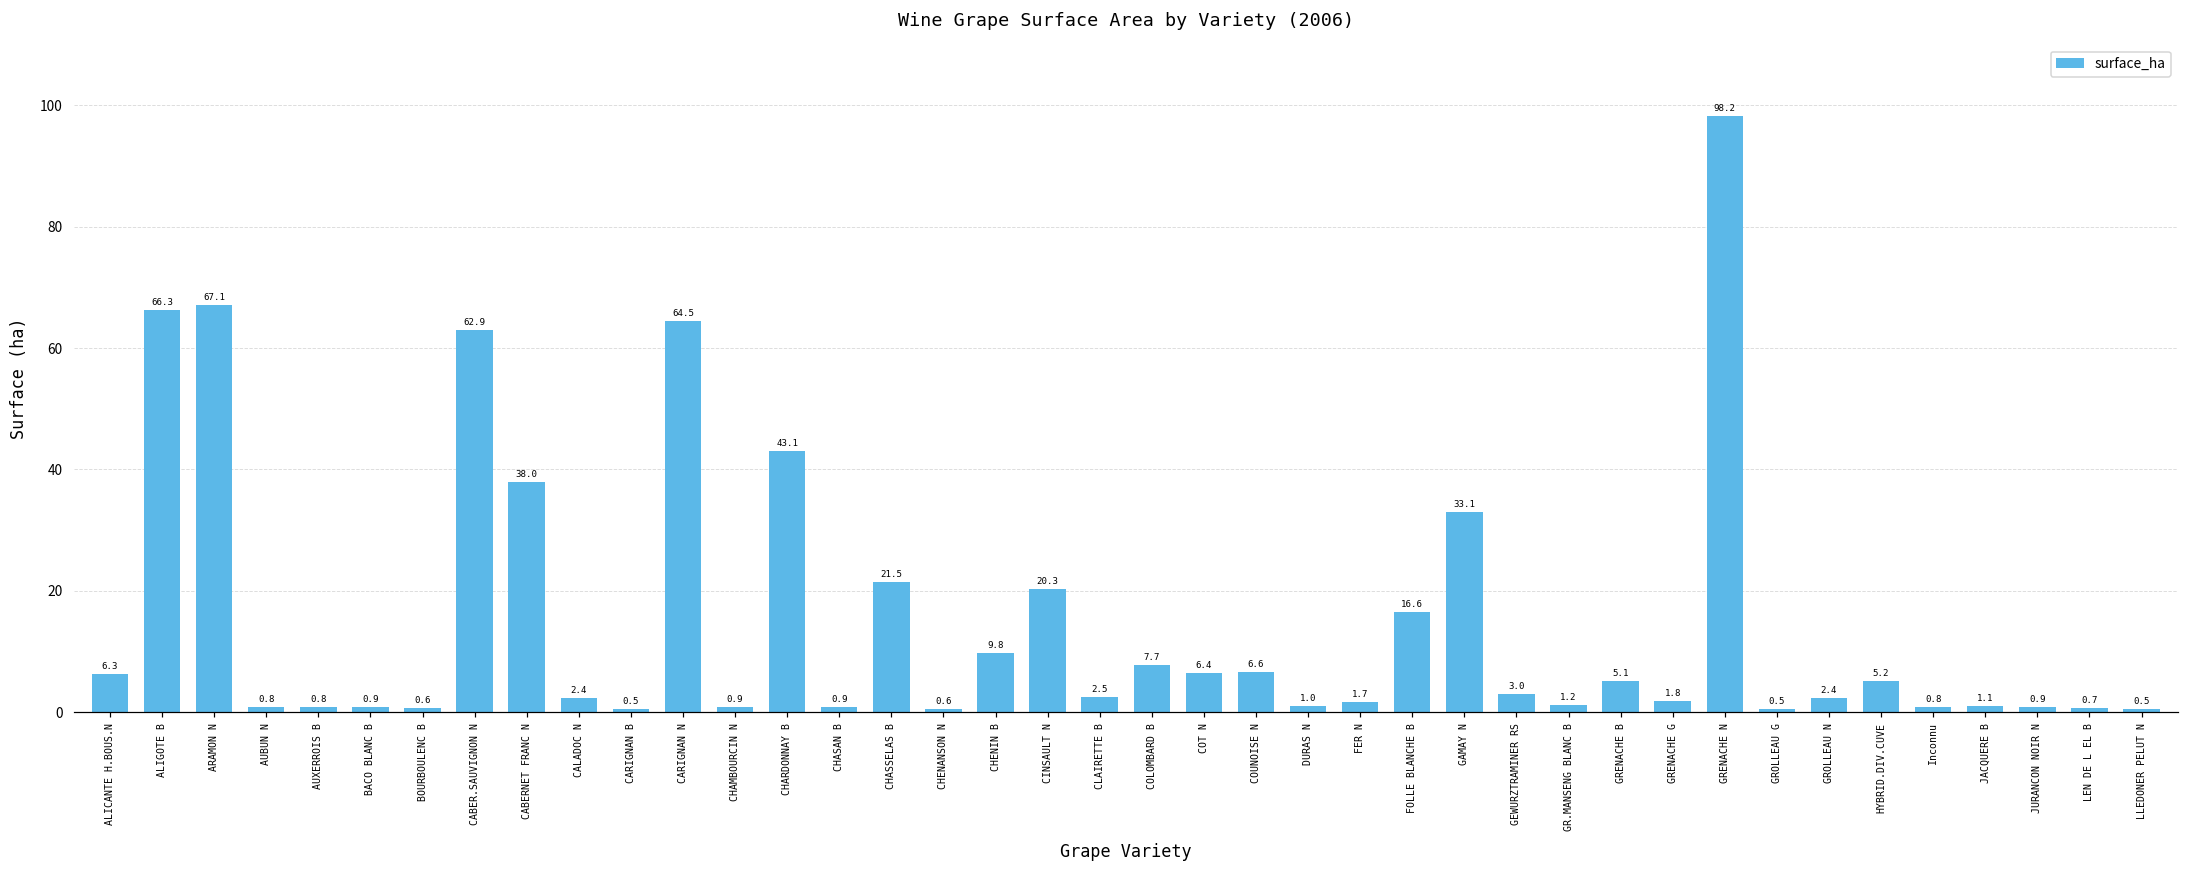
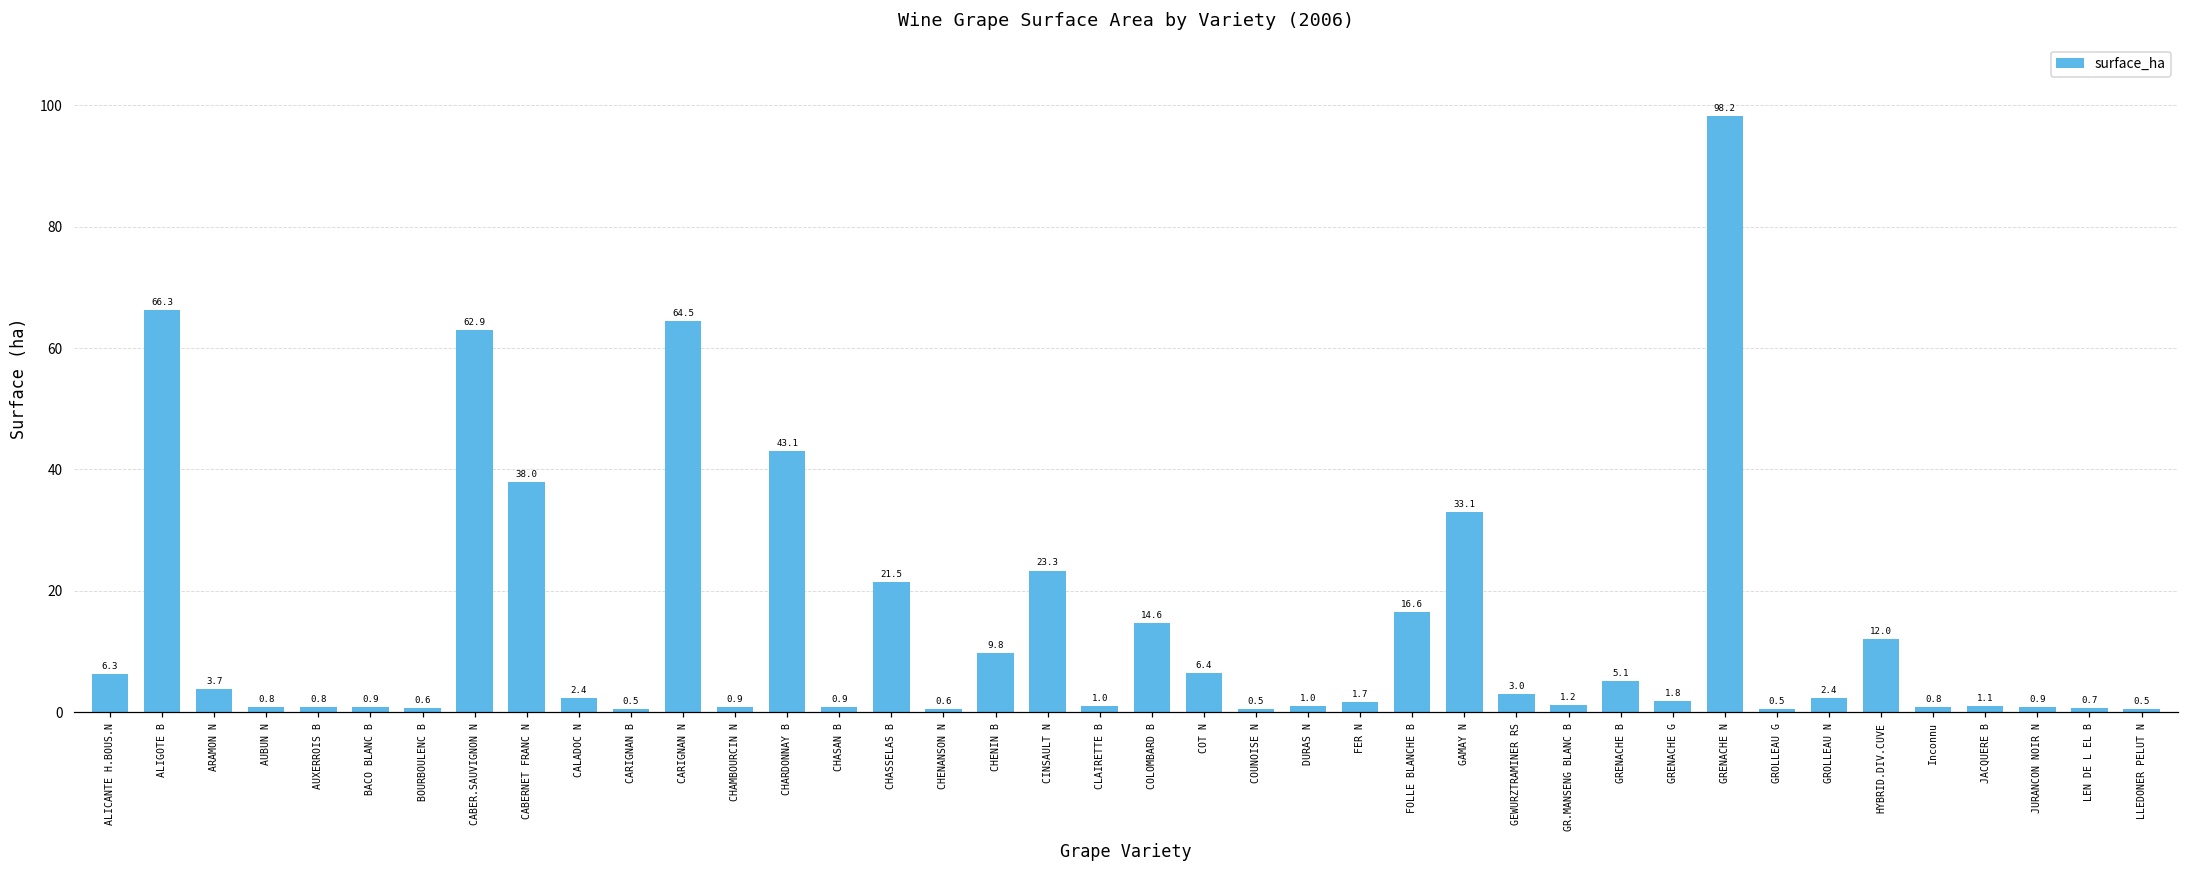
ARAMON N: 67.1 -> 3.7
CINSAULT N: 20.3 -> 23.3
CLAIRETTE B: 2.5 -> 1.0
COLOMBARD B: 7.7 -> 14.6
COUNOISE N: 6.6 -> 0.5
HYBRID.DIV.CUVE: 5.2 -> 12.0
